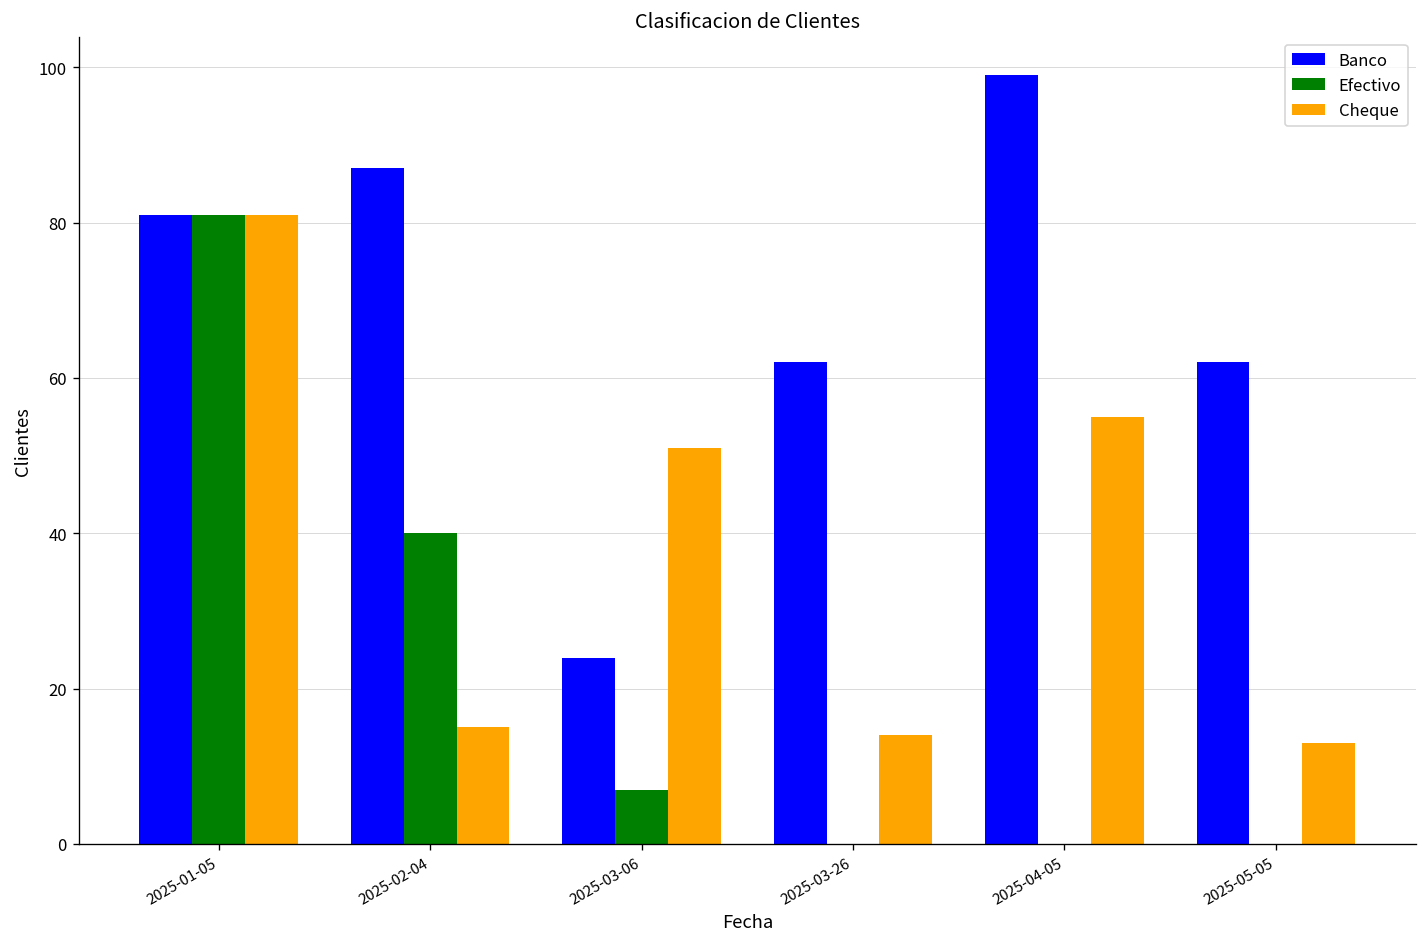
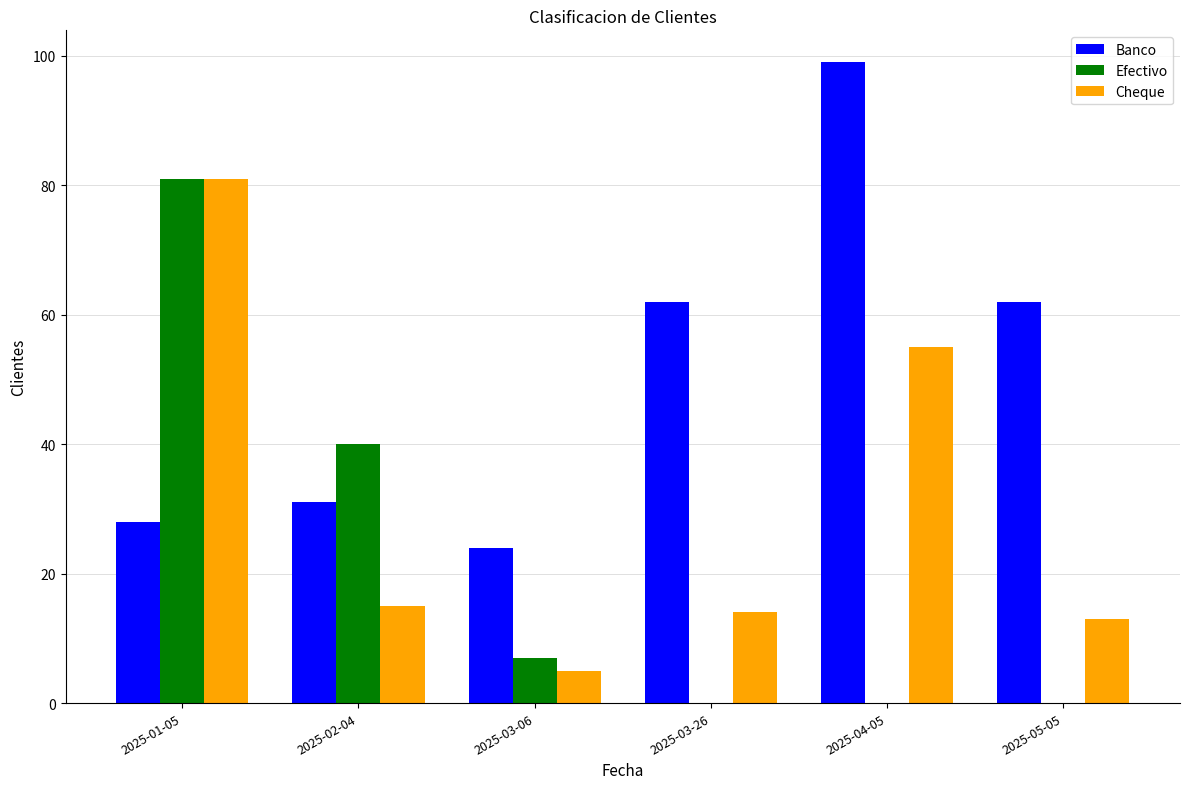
Banco, 2025-01-05: 81 -> 28
Banco, 2025-02-04: 87 -> 31
Cheque, 2025-03-06: 51 -> 5
